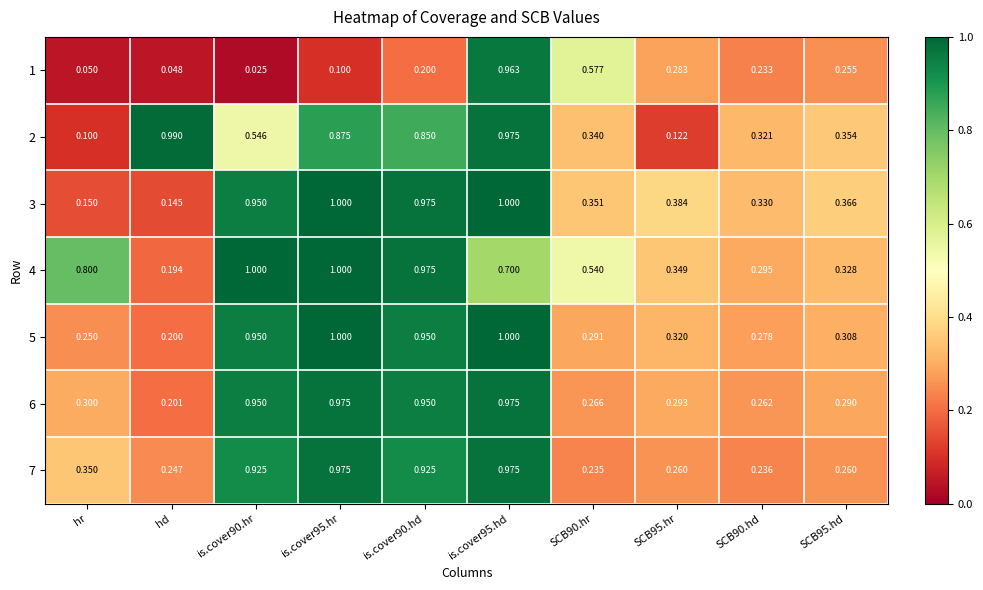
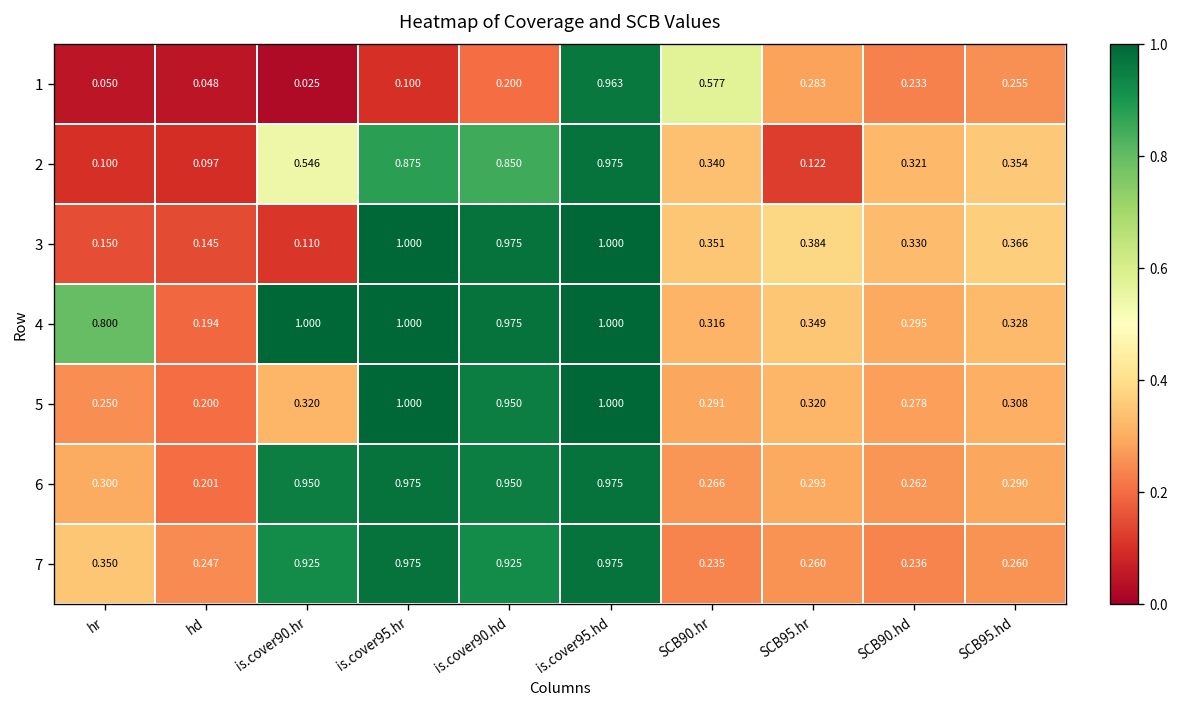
2, hd: 0.990 -> 0.097
3, is.cover90.hr: 0.950 -> 0.110
4, is.cover95.hd: 0.700 -> 1.000
4, SCB90.hr: 0.540 -> 0.316
5, is.cover90.hr: 0.950 -> 0.320
